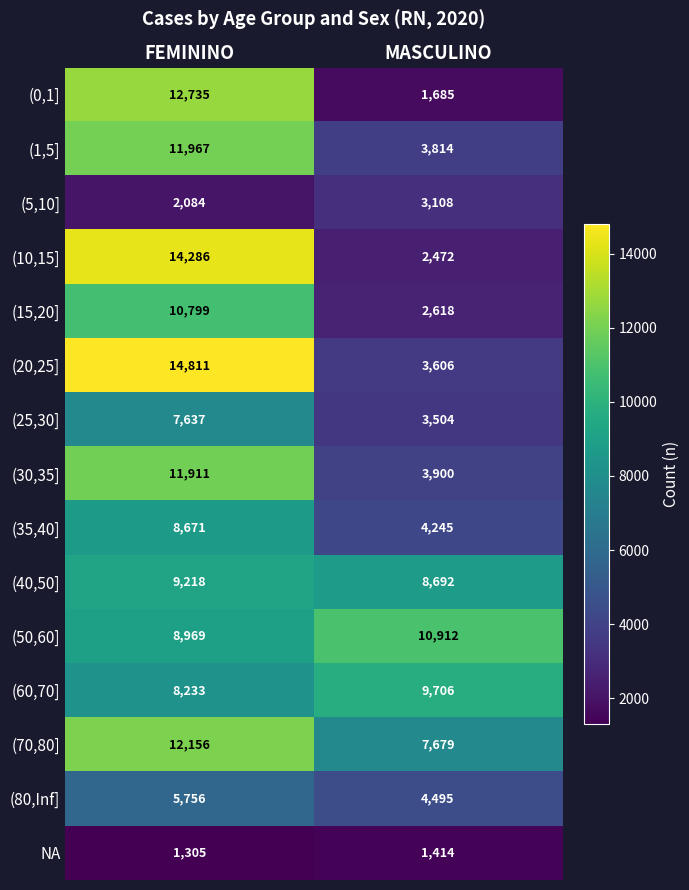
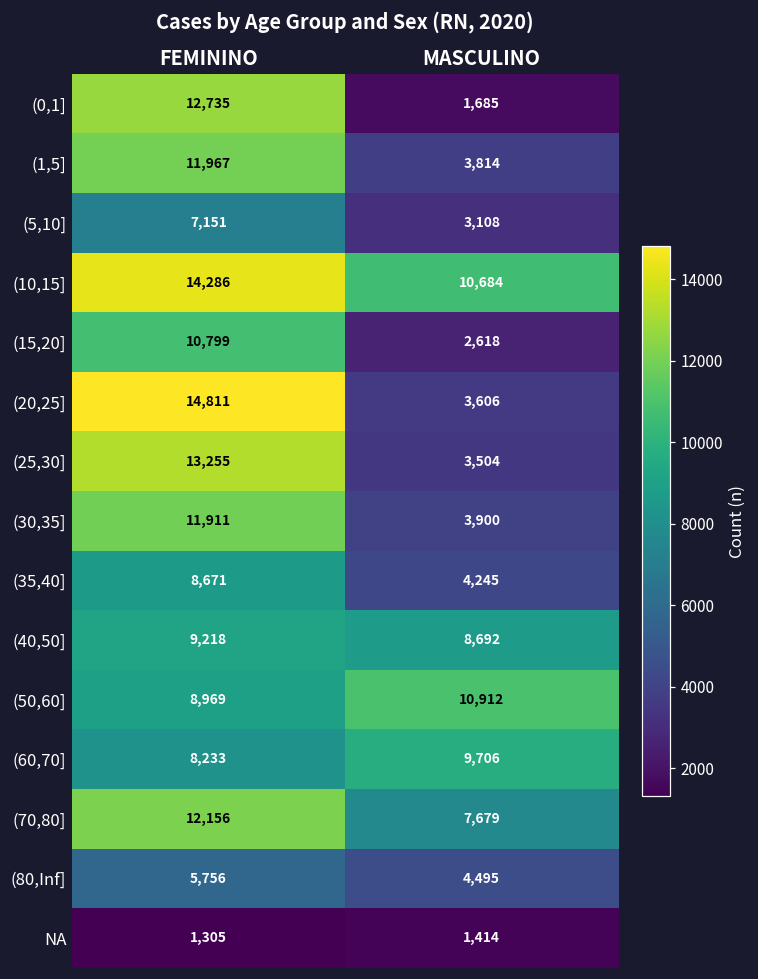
(5,10], FEMININO: 2,084 -> 7,151
(10,15], MASCULINO: 2,472 -> 10,684
(25,30], FEMININO: 7,637 -> 13,255
